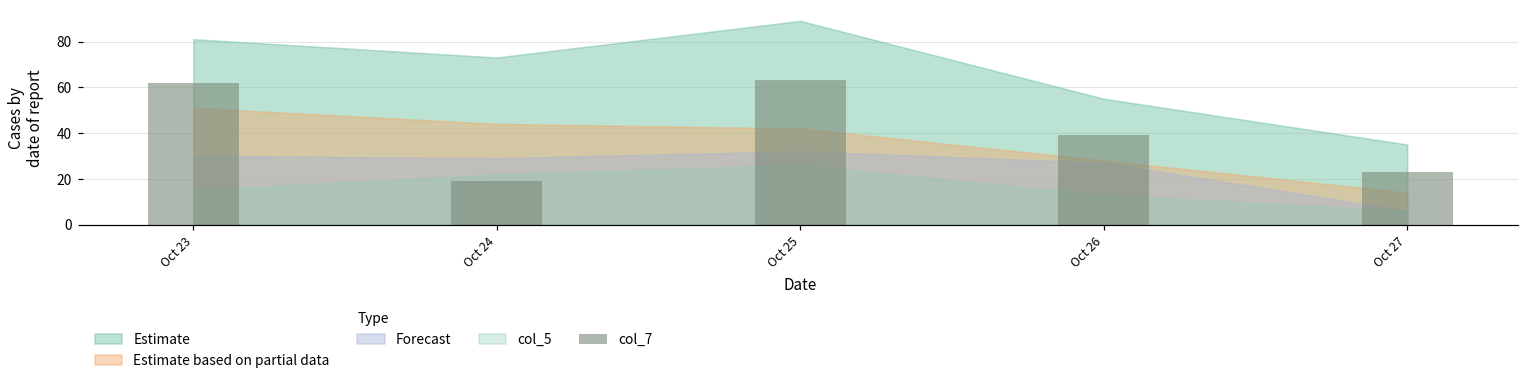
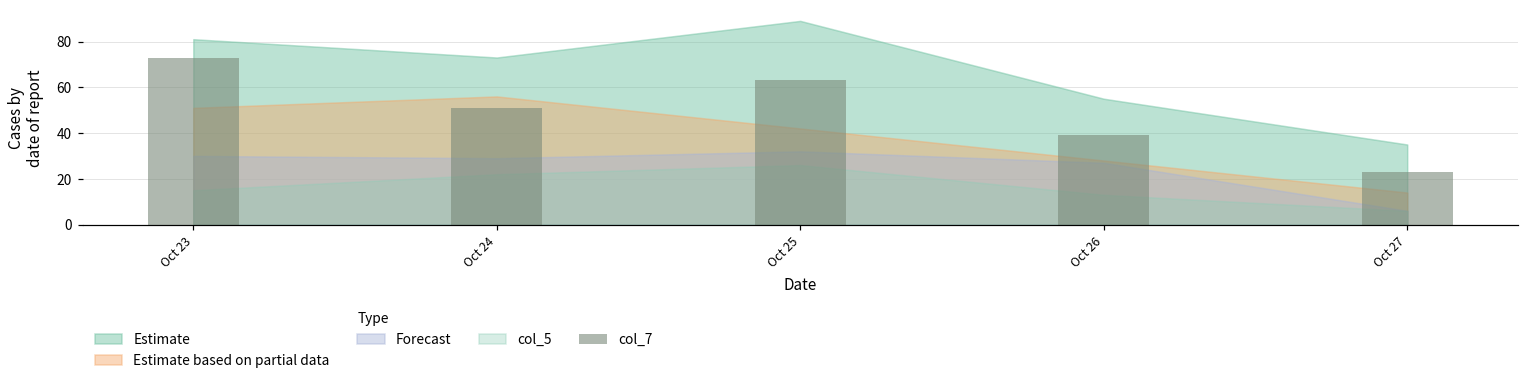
col_7, Oct 23: 62 -> 73
col_7, Oct 24: 19 -> 51
Estimate based on partial data, Oct 24: 44 -> 56
